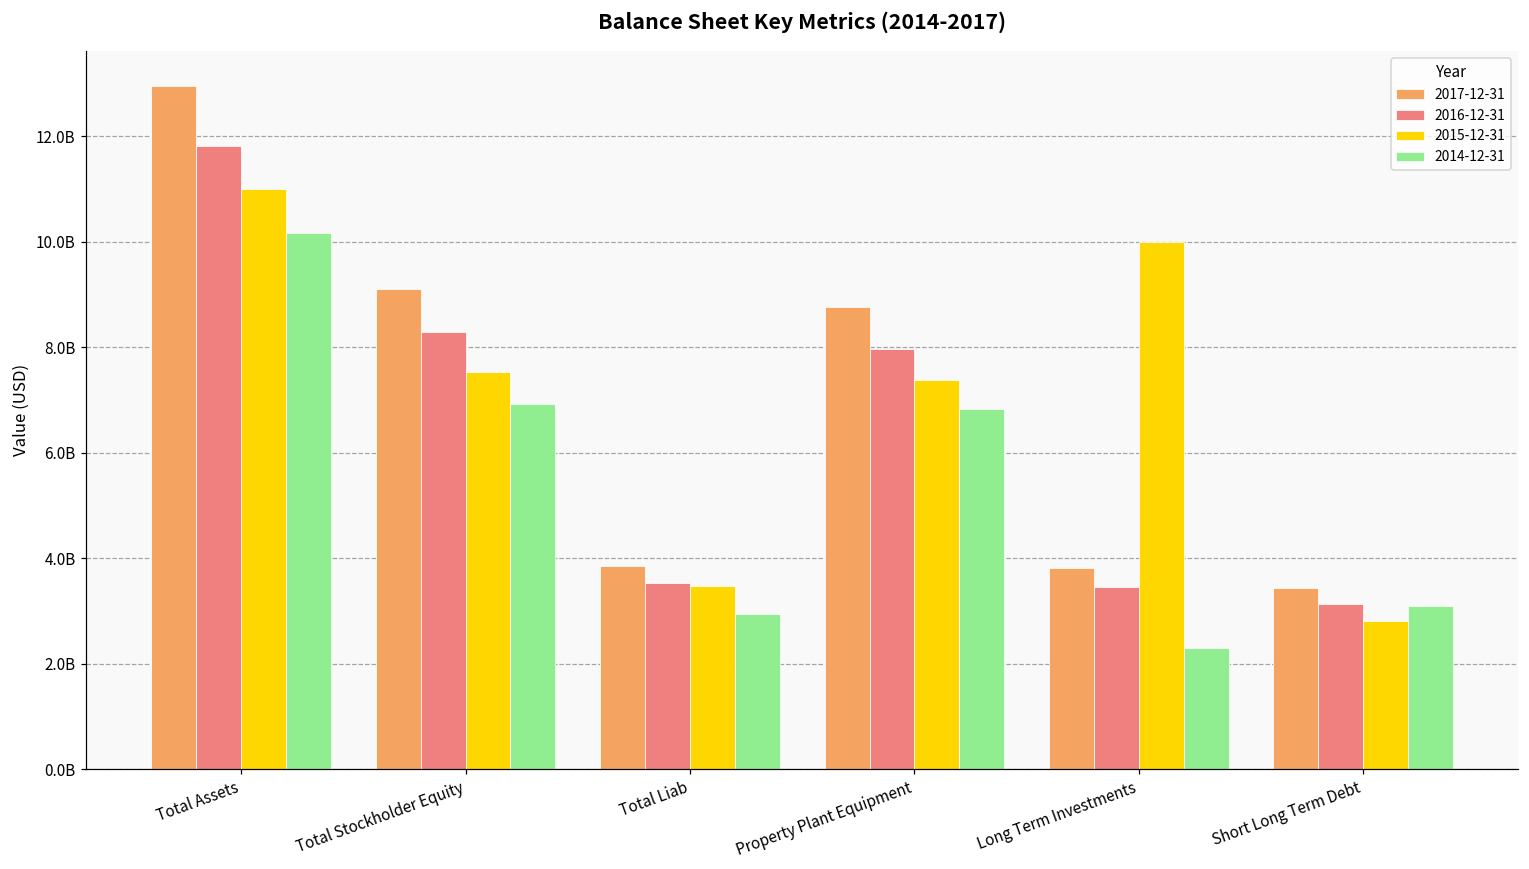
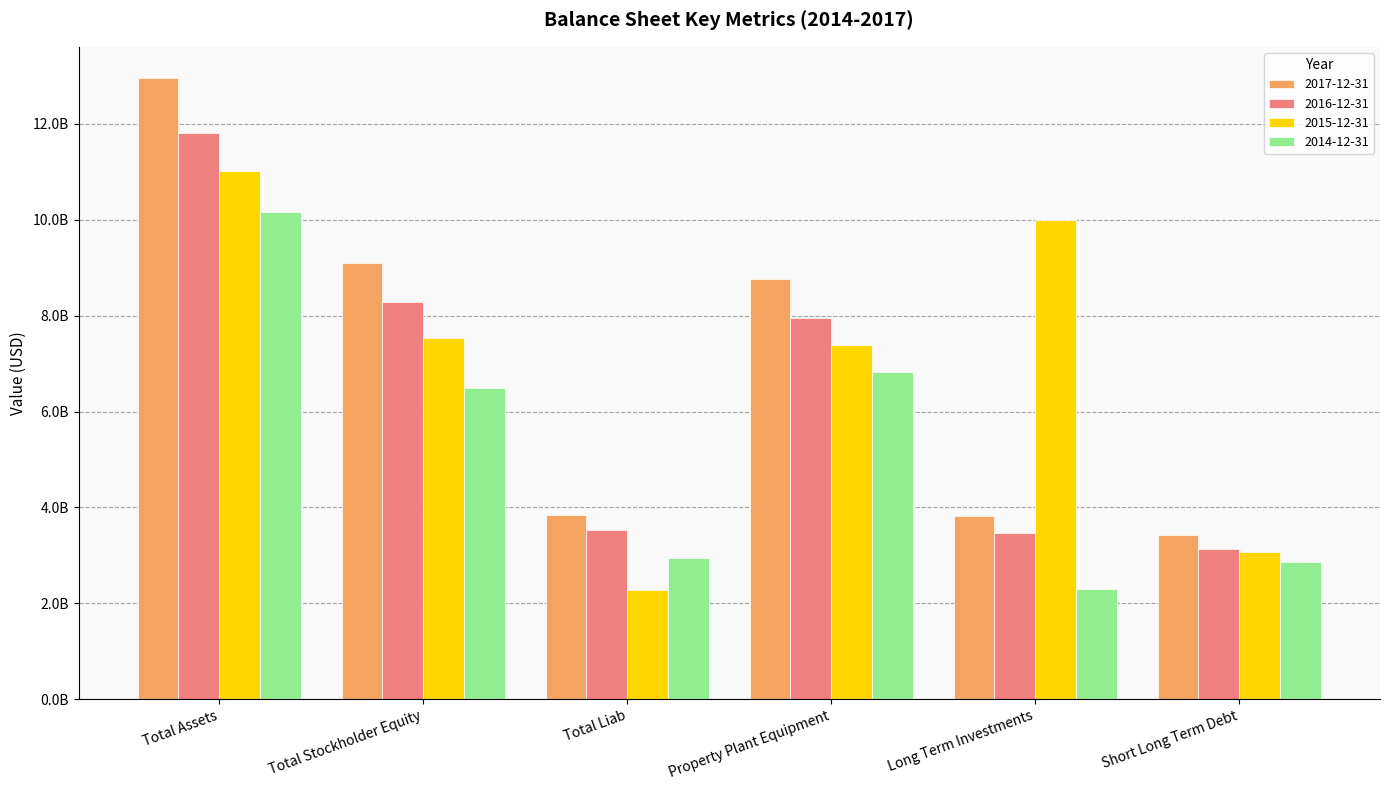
2014-12-31, Total Stockholder Equity: 6900000000 -> 6500000000
2015-12-31, Total Liab: 3500000000 -> 2300000000
2015-12-31, Short Long Term Debt: 2800000000 -> 3100000000
2014-12-31, Short Long Term Debt: 3100000000 -> 2900000000
